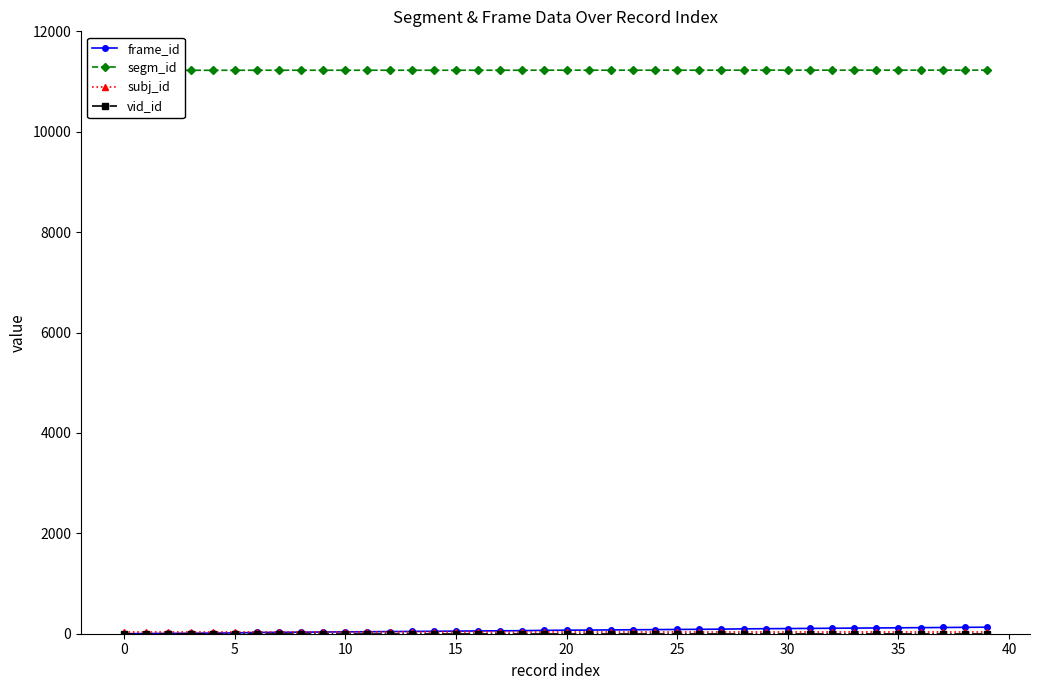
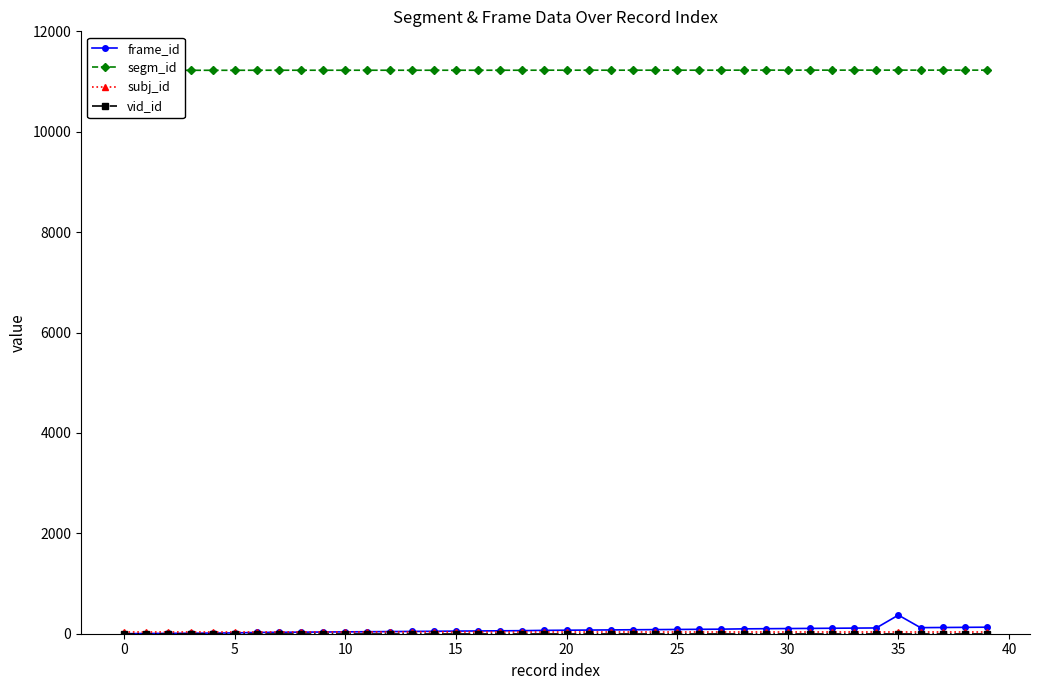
frame_id, 35: 100 -> 400
